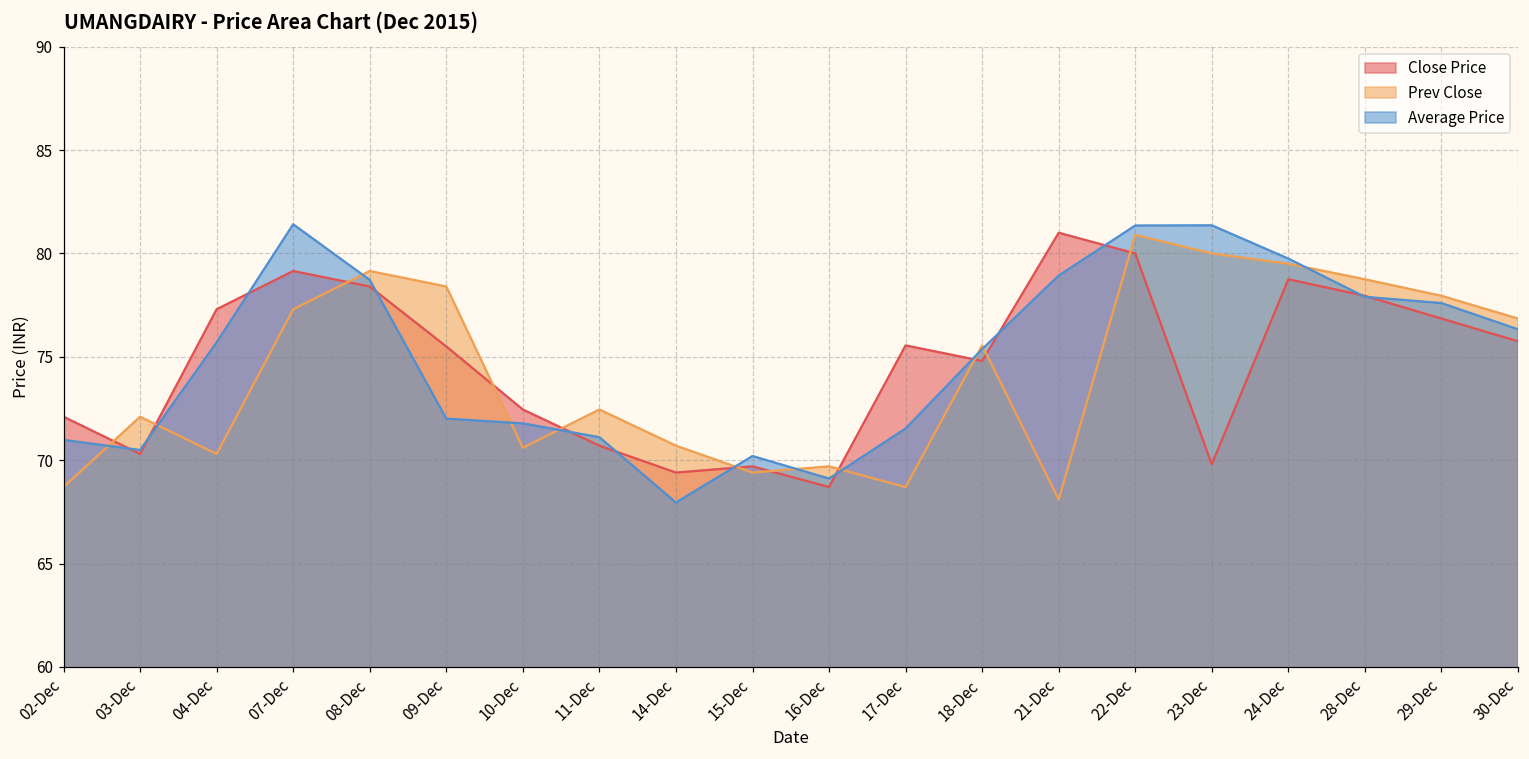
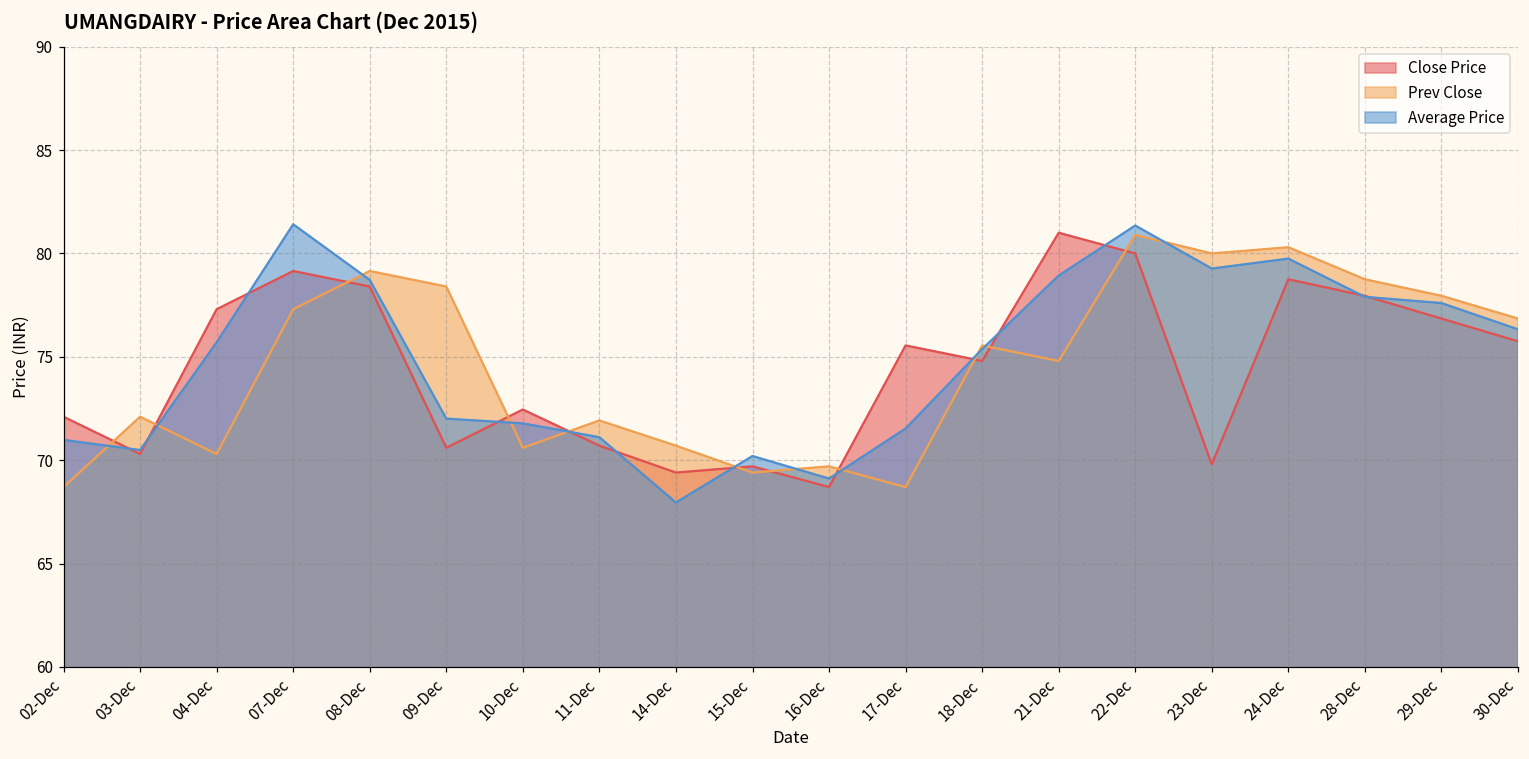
Close Price, 09-Dec: 75.5 -> 70.6
Prev Close, 11-Dec: 72.5 -> 71.9
Prev Close, 21-Dec: 68.1 -> 74.8
Average Price, 23-Dec: 81.4 -> 79.3
Prev Close, 24-Dec: 79.5 -> 80.3
